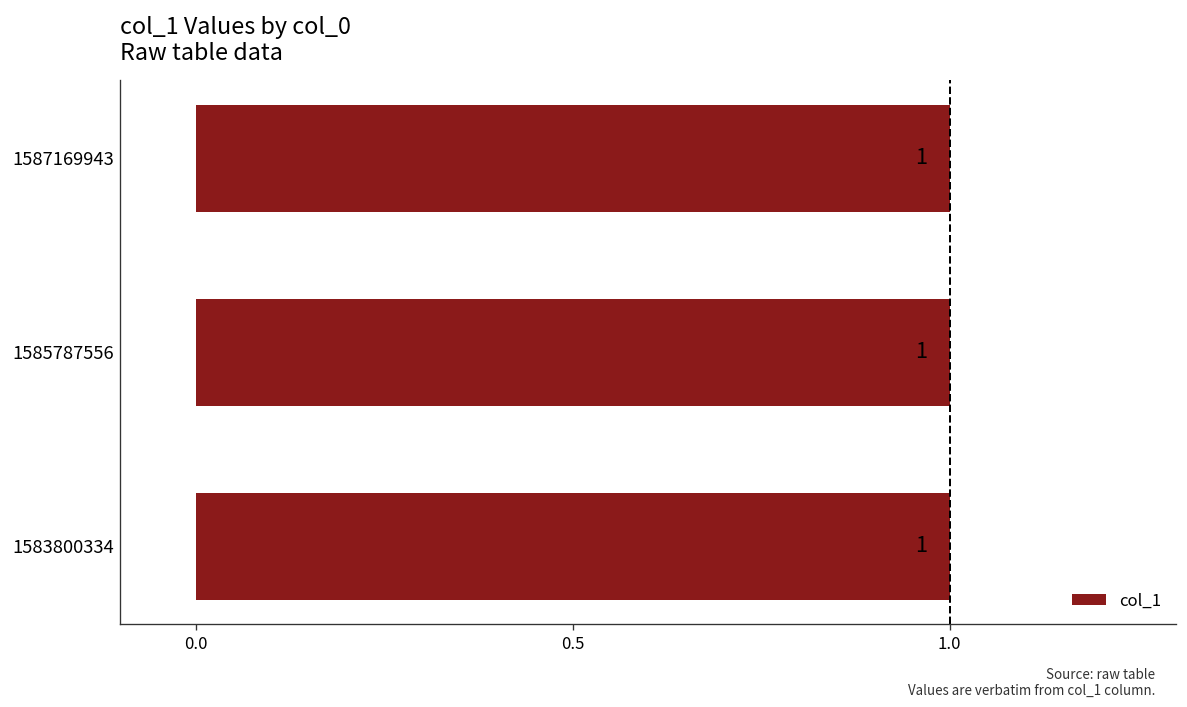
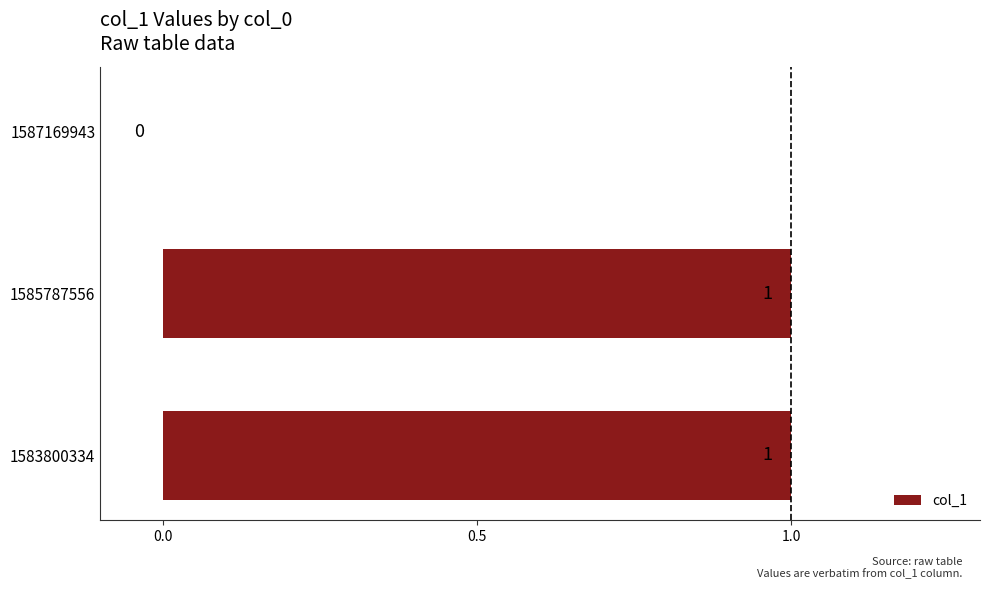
1587169943: 1 -> 0
